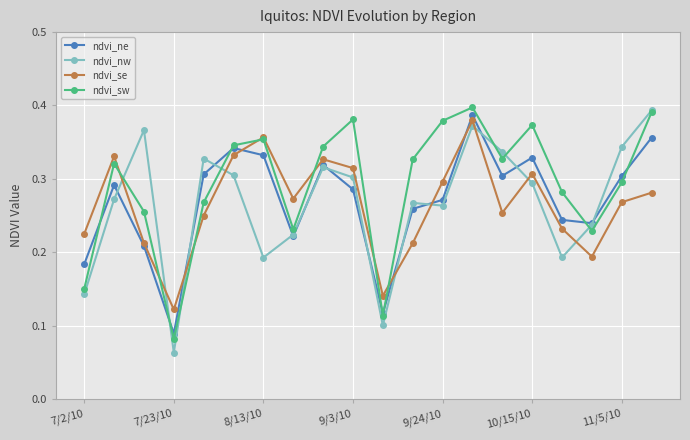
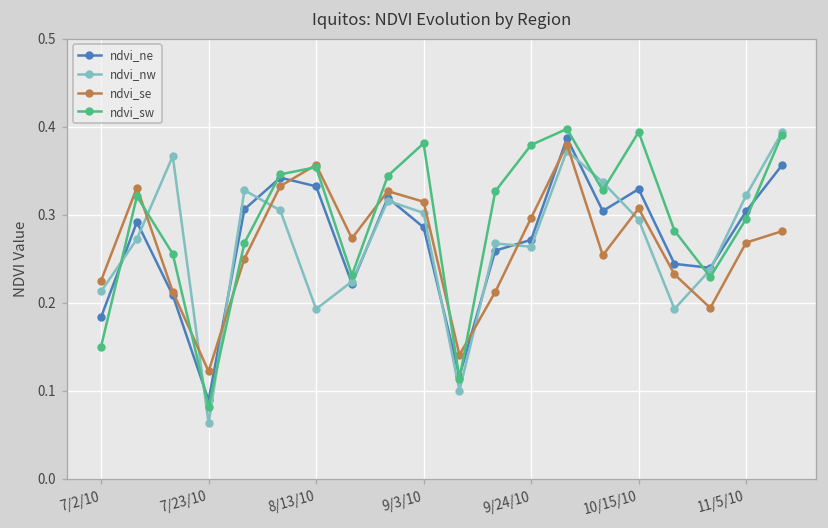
ndvi_nw, 7/2/10: 0.14 -> 0.21
ndvi_sw, 10/15/10: 0.37 -> 0.39
ndvi_nw, 11/5/10: 0.34 -> 0.32
